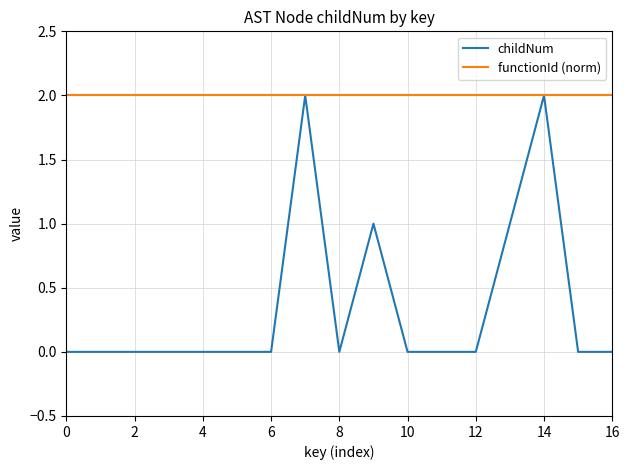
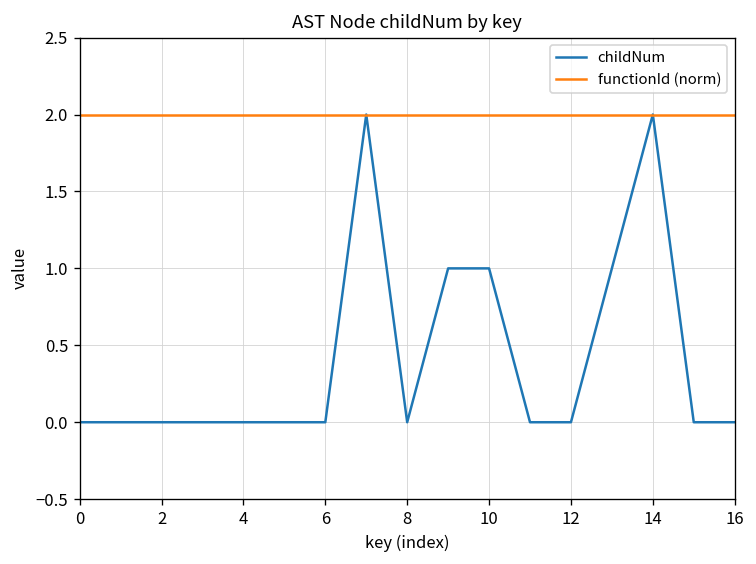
childNum, 10: 0 -> 1
